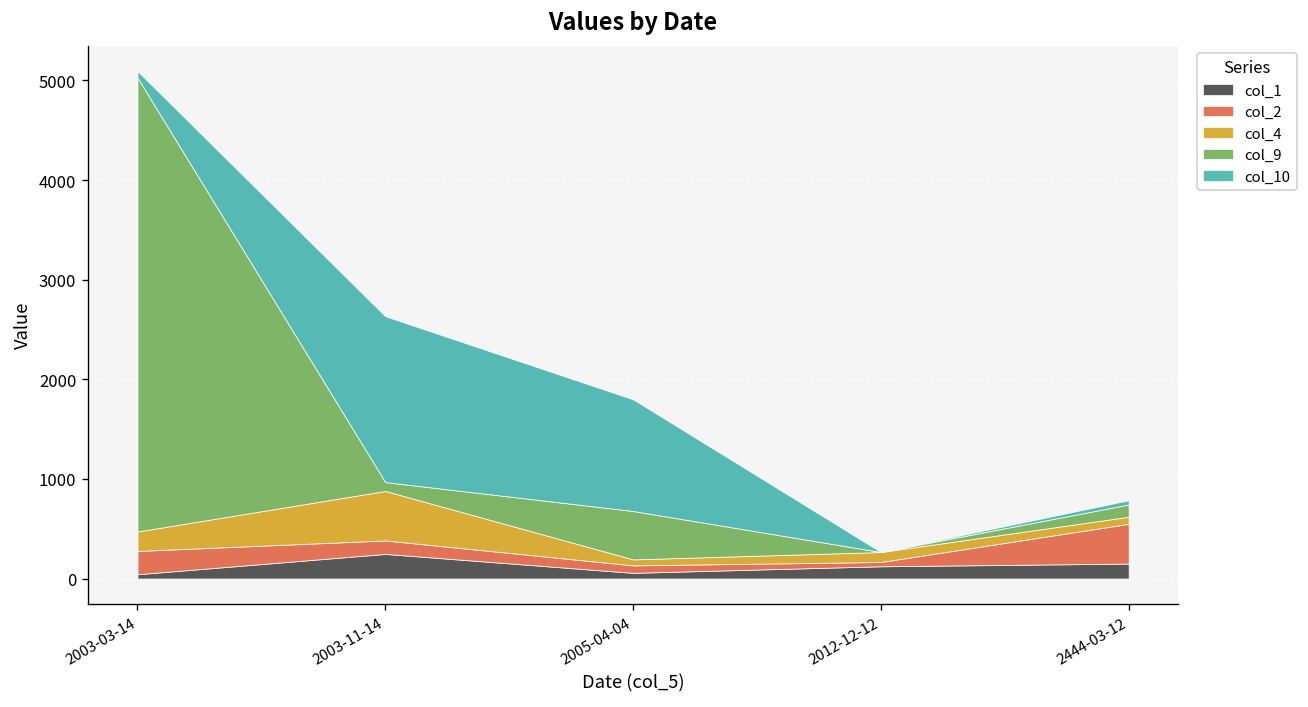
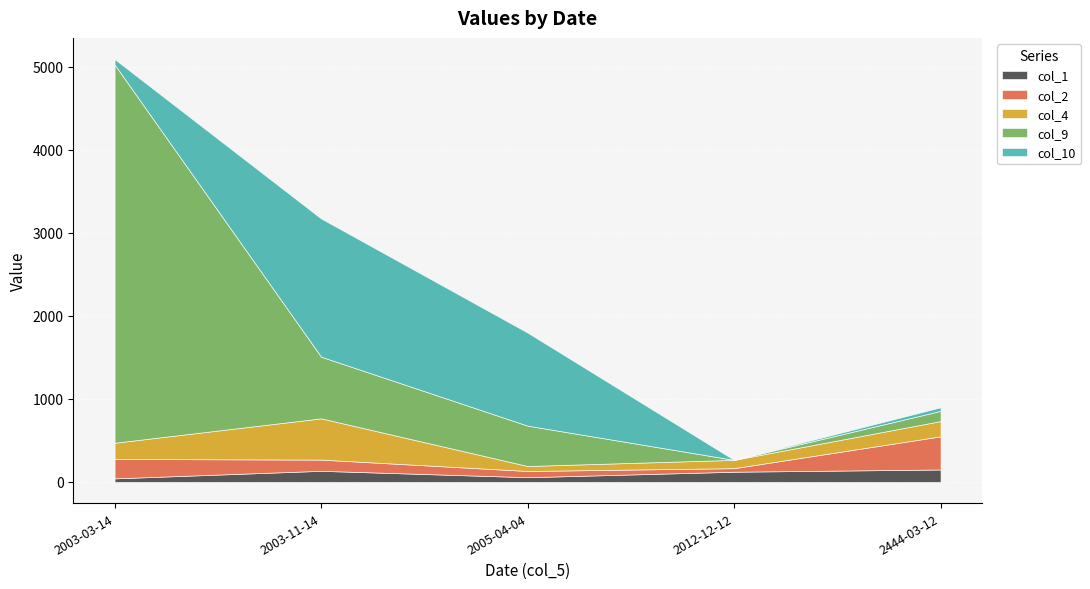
col_1, 2003-11-14: 200 -> 100
col_9, 2003-11-14: 100 -> 700
col_4, 2444-03-12: 100 -> 200
